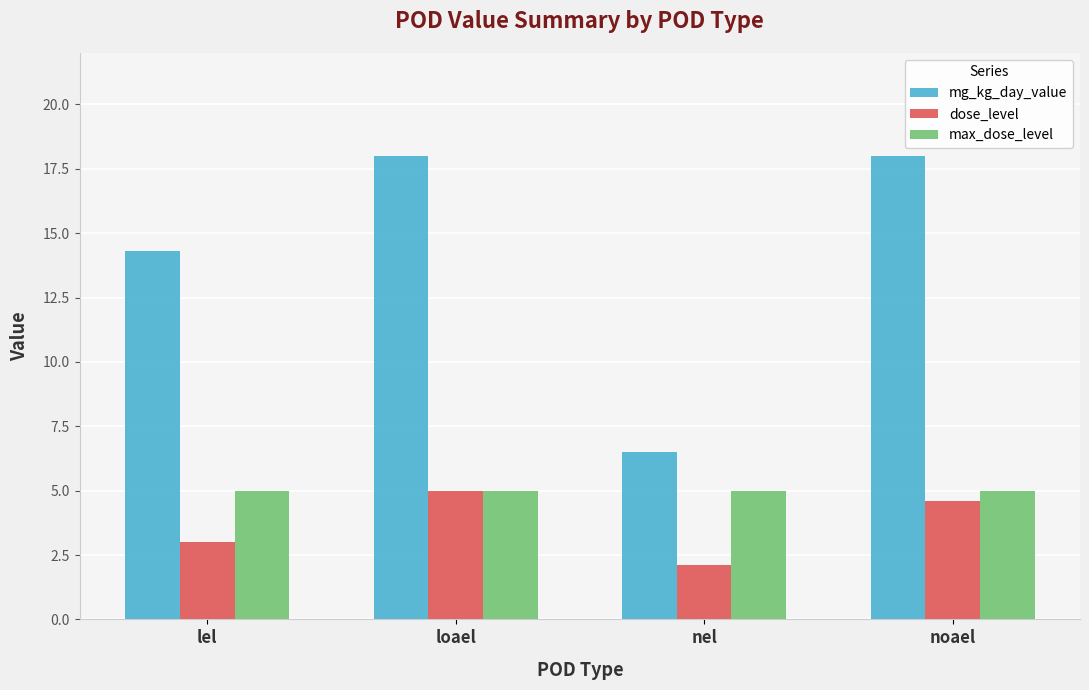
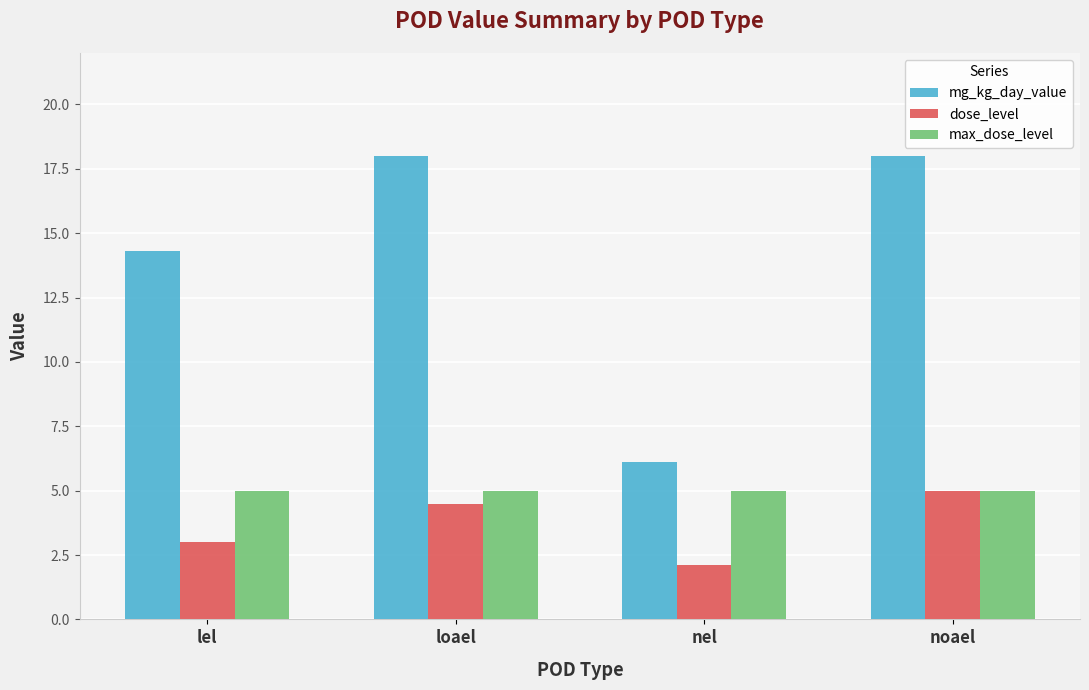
dose_level, loael: 5.0 -> 4.5
mg_kg_day_value, nel: 6.5 -> 6.1
dose_level, noael: 4.6 -> 5.0
